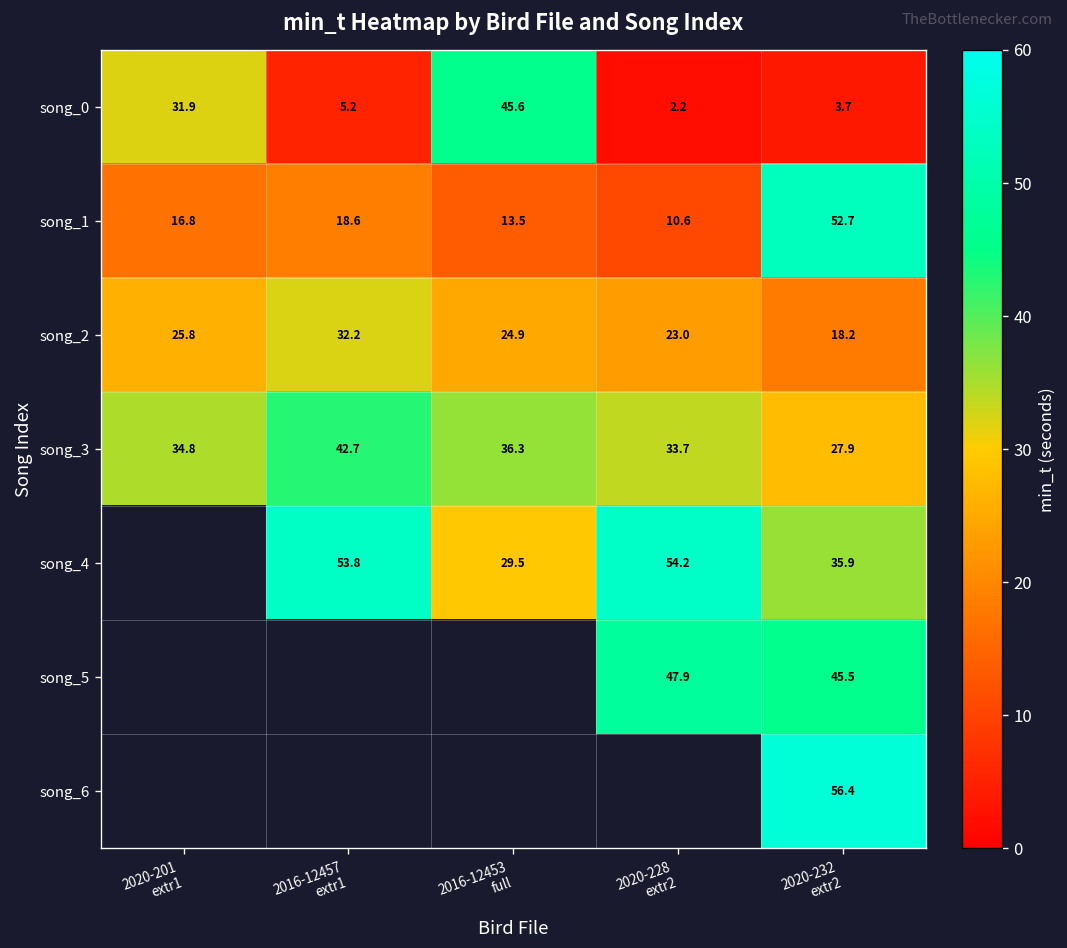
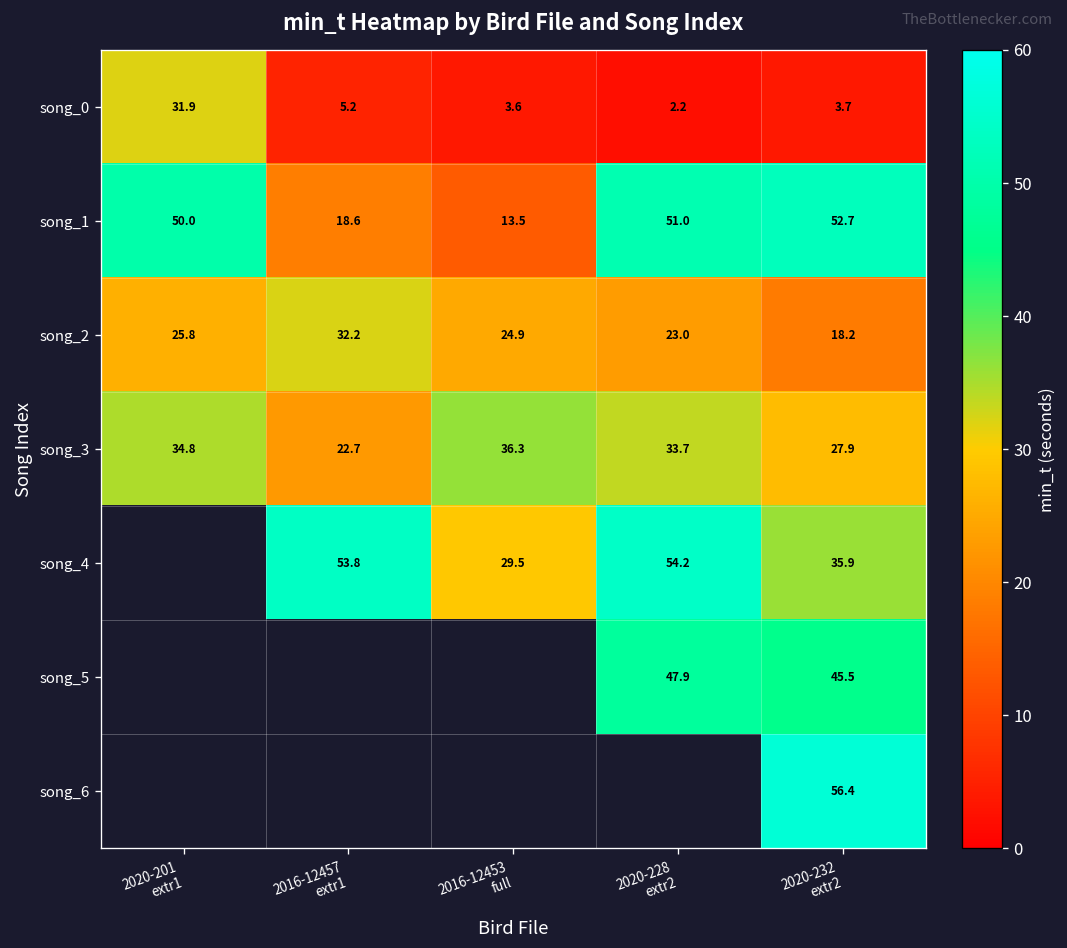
song_0, 2016-12453 full: 45.6 -> 3.6
song_1, 2020-201 extr1: 16.8 -> 50.0
song_1, 2020-228 extr2: 10.6 -> 51.0
song_3, 2016-12457 extr1: 42.7 -> 22.7
